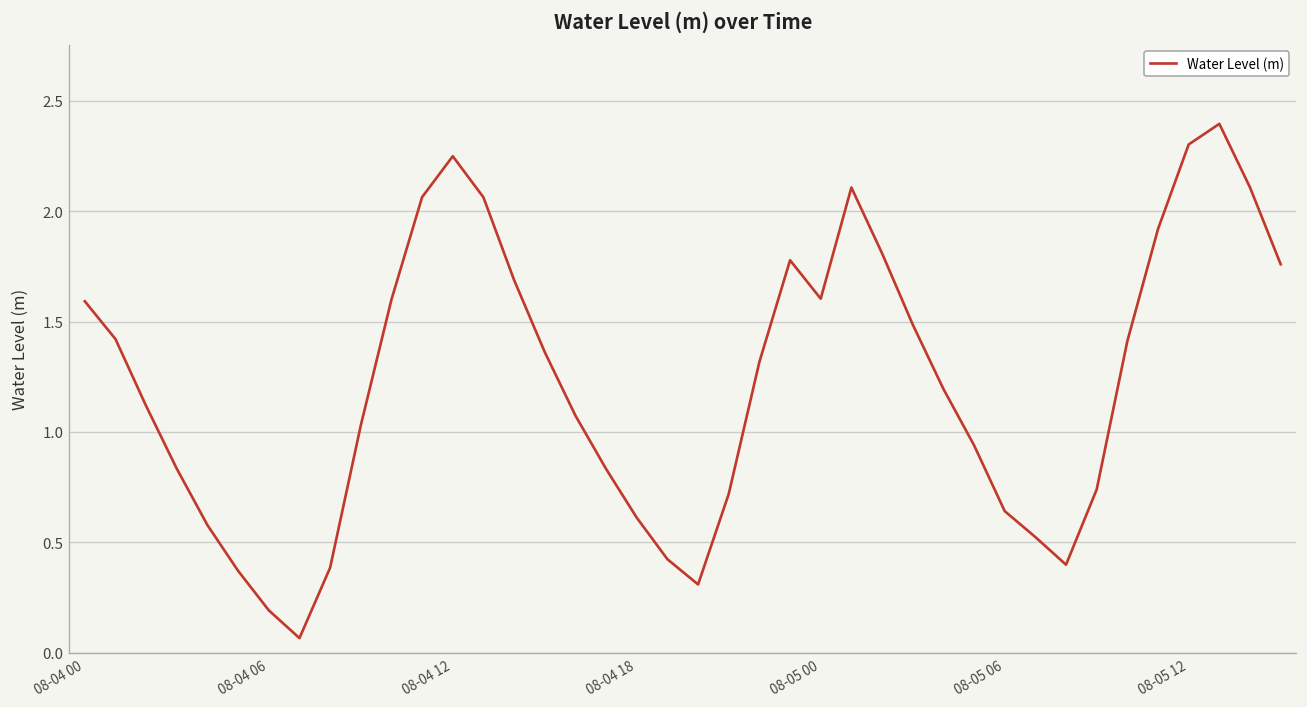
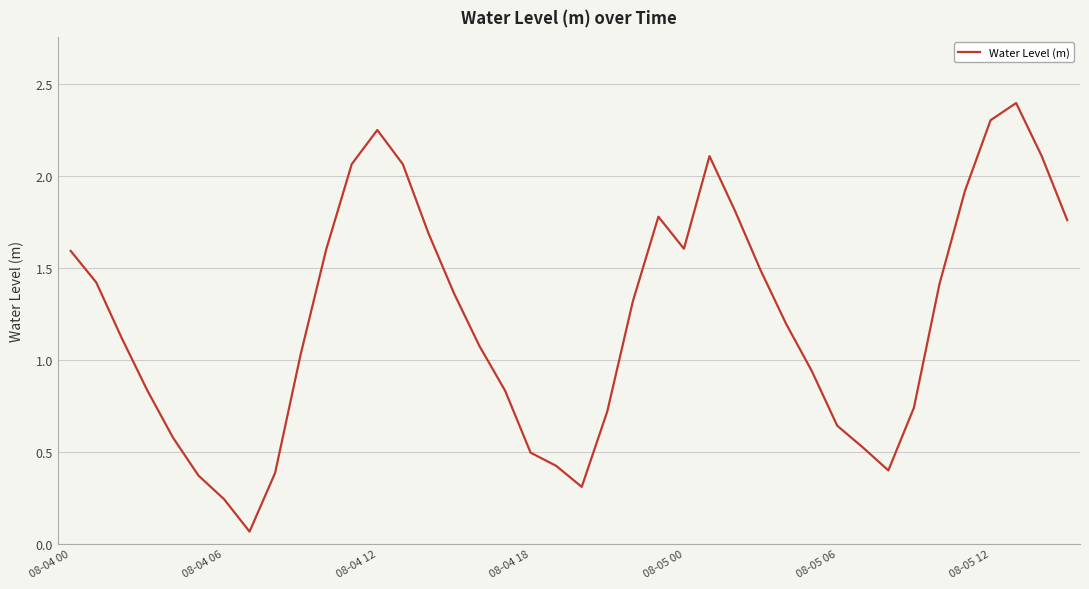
08-04 06: 0.19 -> 0.24
08-04 18: 0.61 -> 0.50
